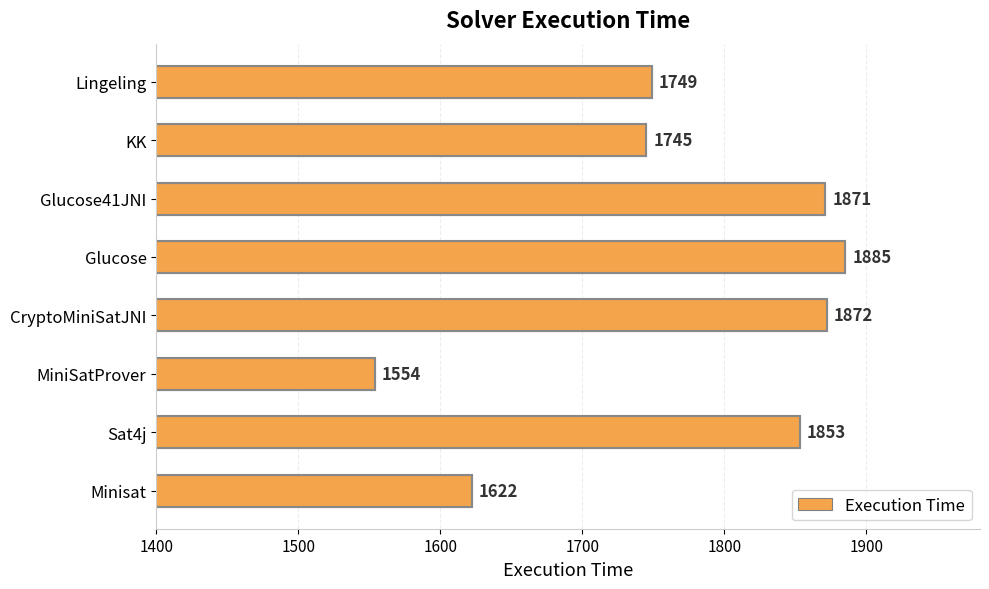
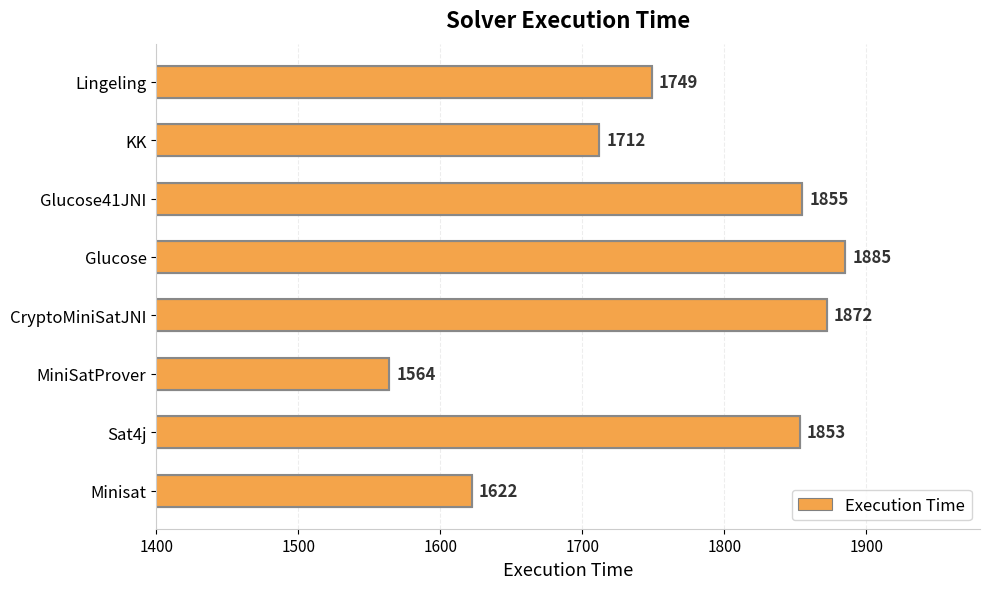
KK: 1745 -> 1712
Glucose41JNI: 1871 -> 1855
MiniSatProver: 1554 -> 1564
